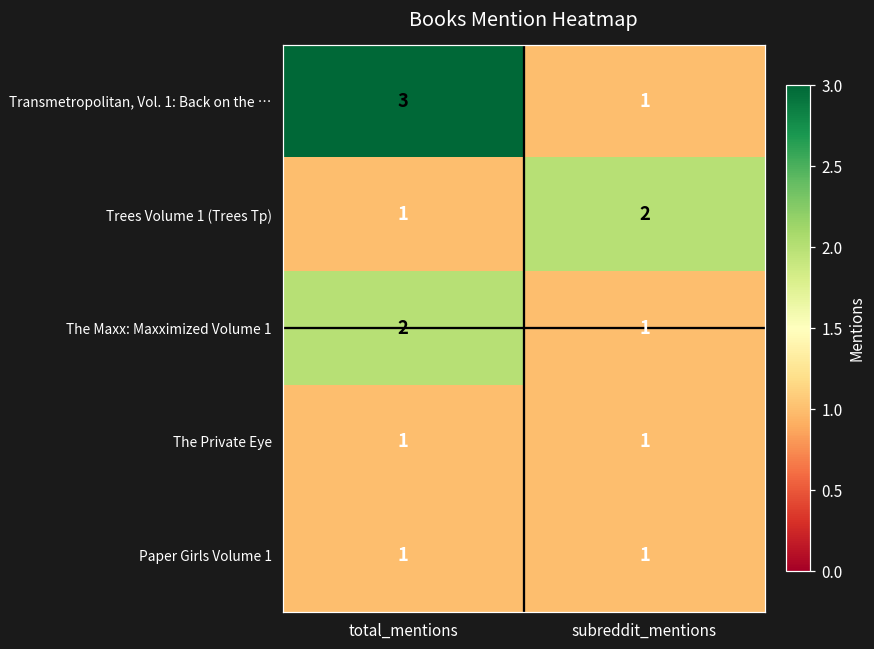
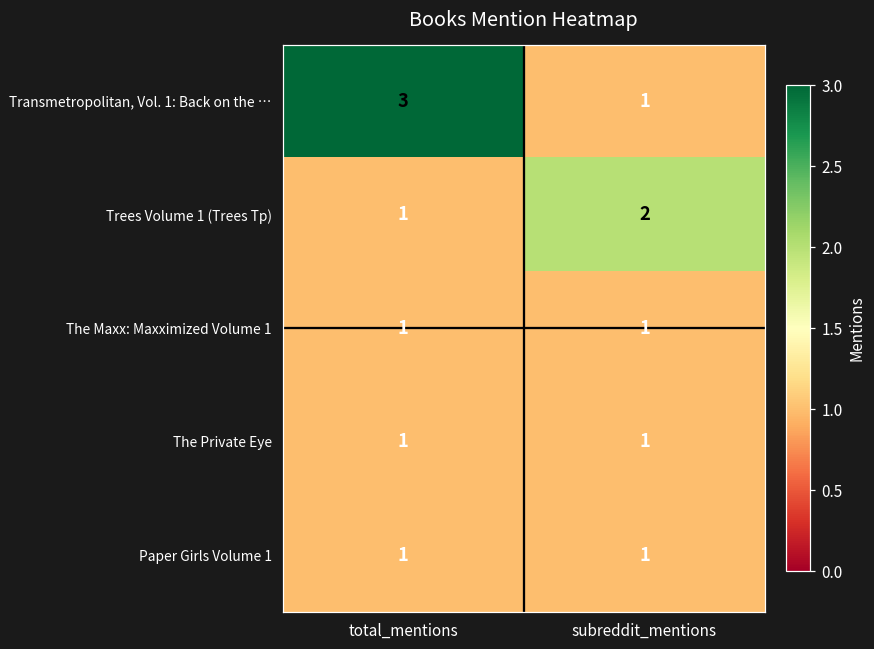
The Maxx: Maxximized Volume 1, total_mentions: 2 -> 1
